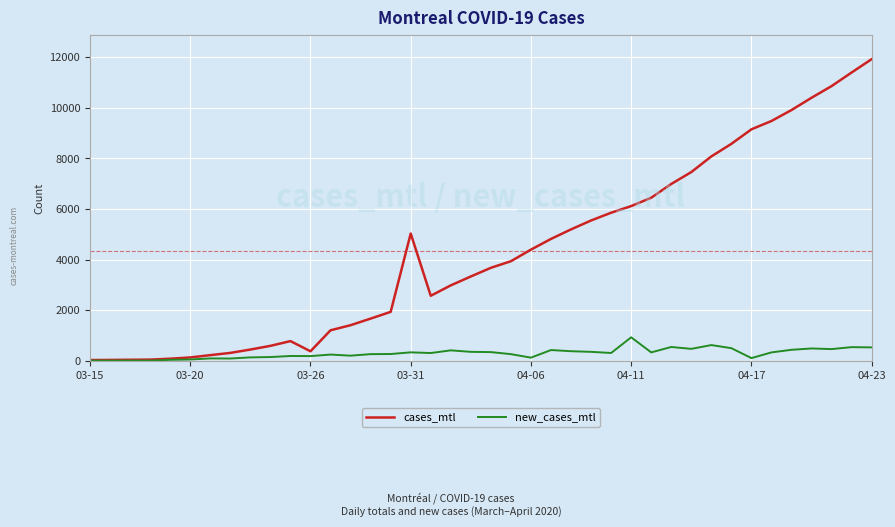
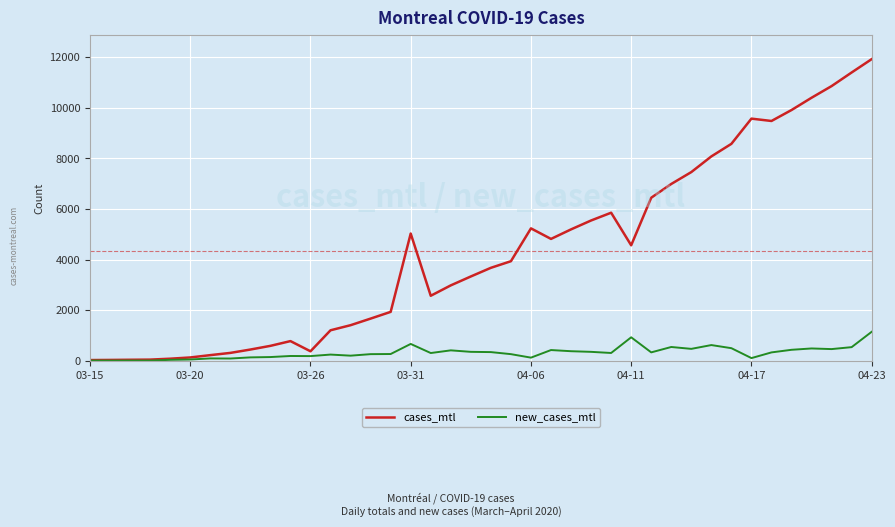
new_cases_mtl, 03-31: 300 -> 700
cases_mtl, 04-06: 4400 -> 5200
cases_mtl, 04-11: 6100 -> 4600
cases_mtl, 04-17: 9200 -> 9600
new_cases_mtl, 04-23: 500 -> 1100
